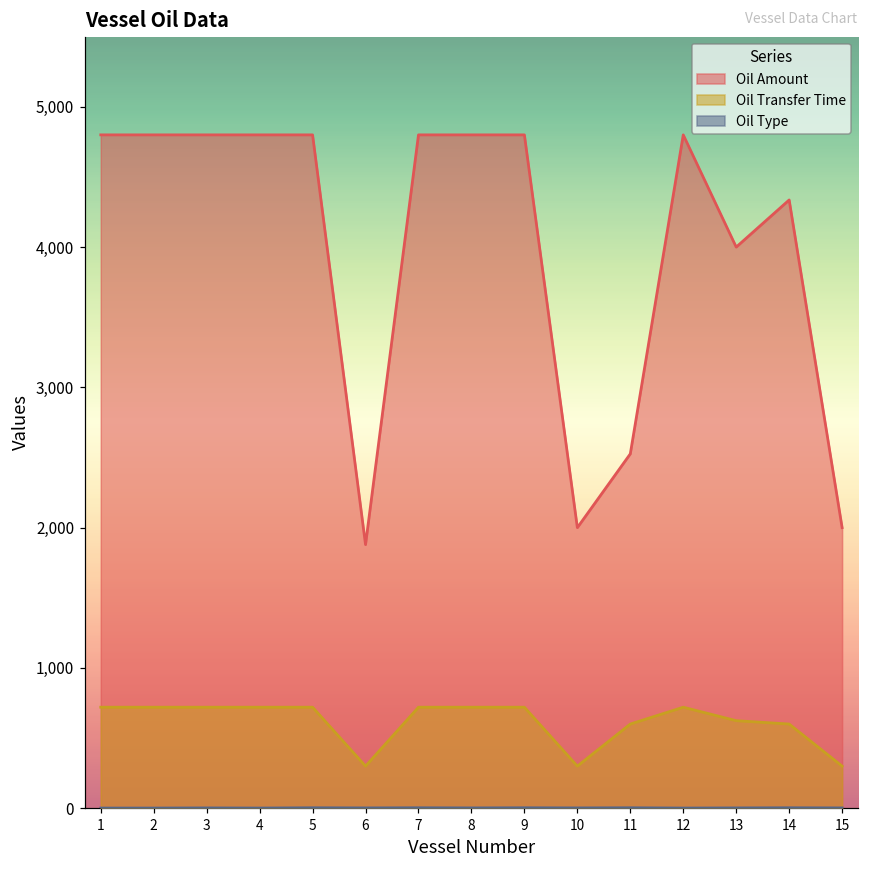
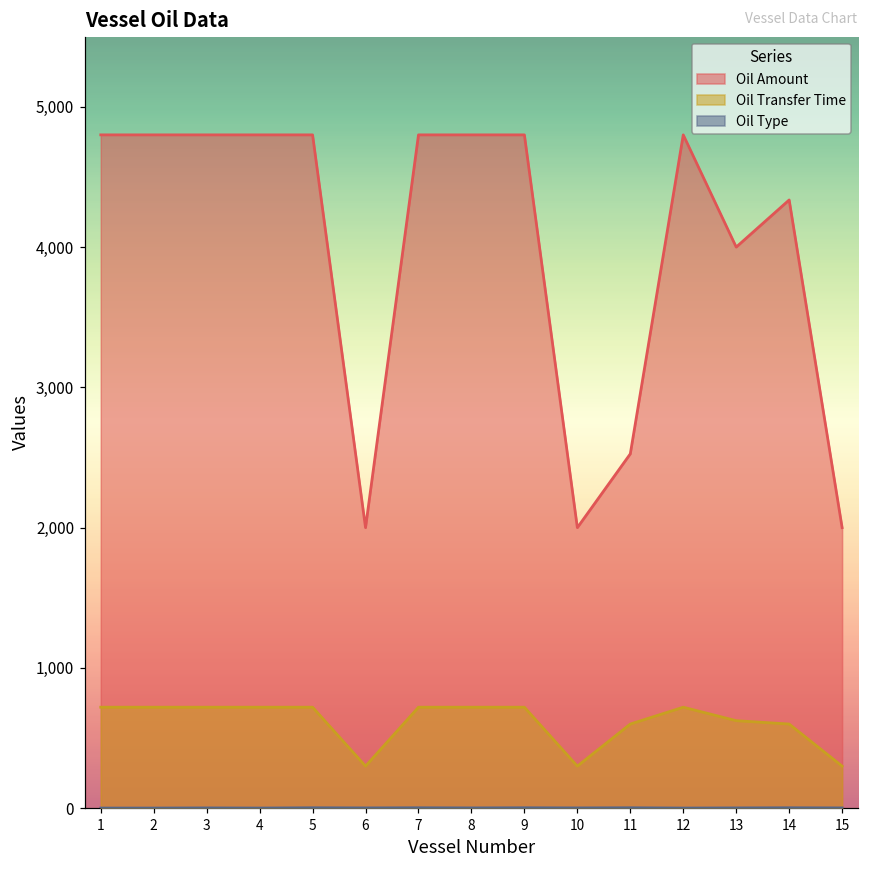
Oil Amount, 6: 1,880 -> 2,000
